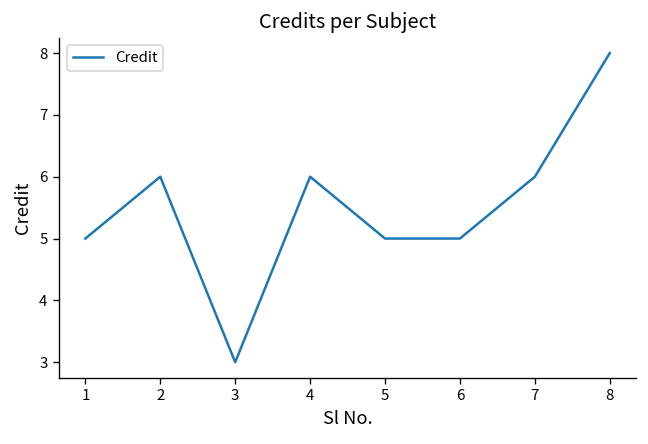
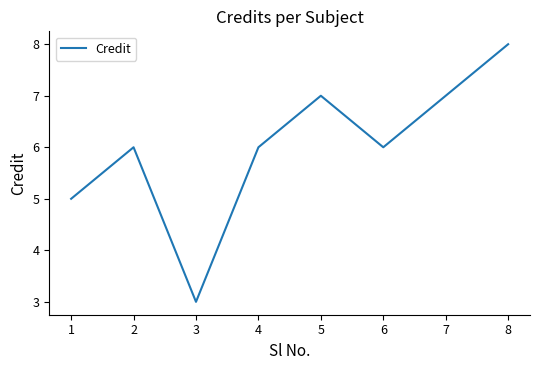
5: 5 -> 7
6: 5 -> 6
7: 6 -> 7
